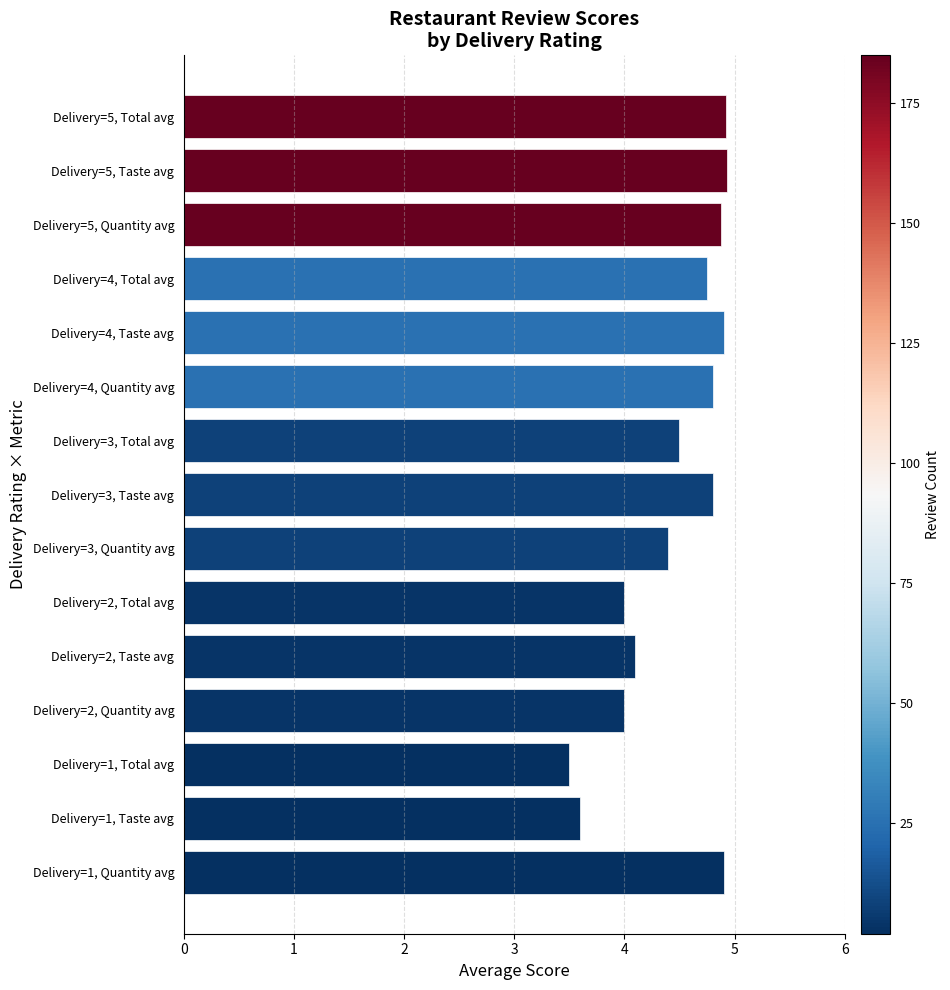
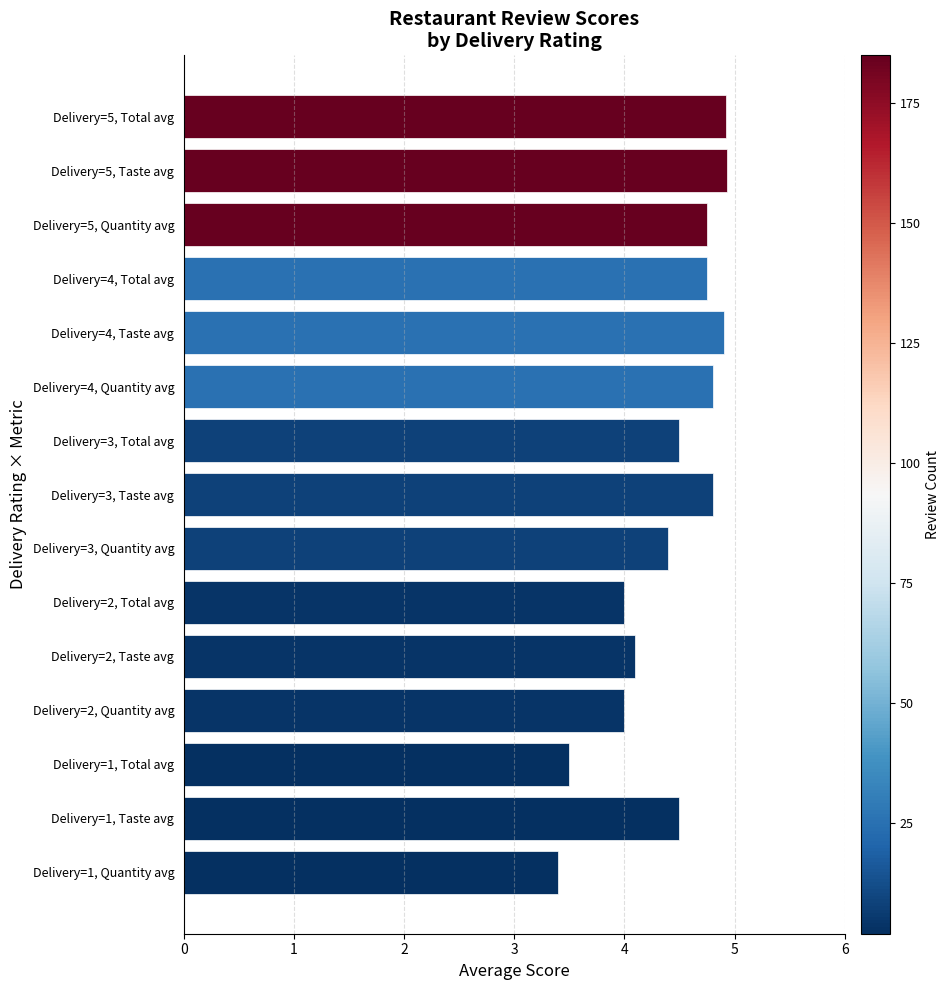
Delivery=5, Quantity avg: 4.88 -> 4.75
Delivery=1, Taste avg: 3.6 -> 4.5
Delivery=1, Quantity avg: 4.9 -> 3.4
